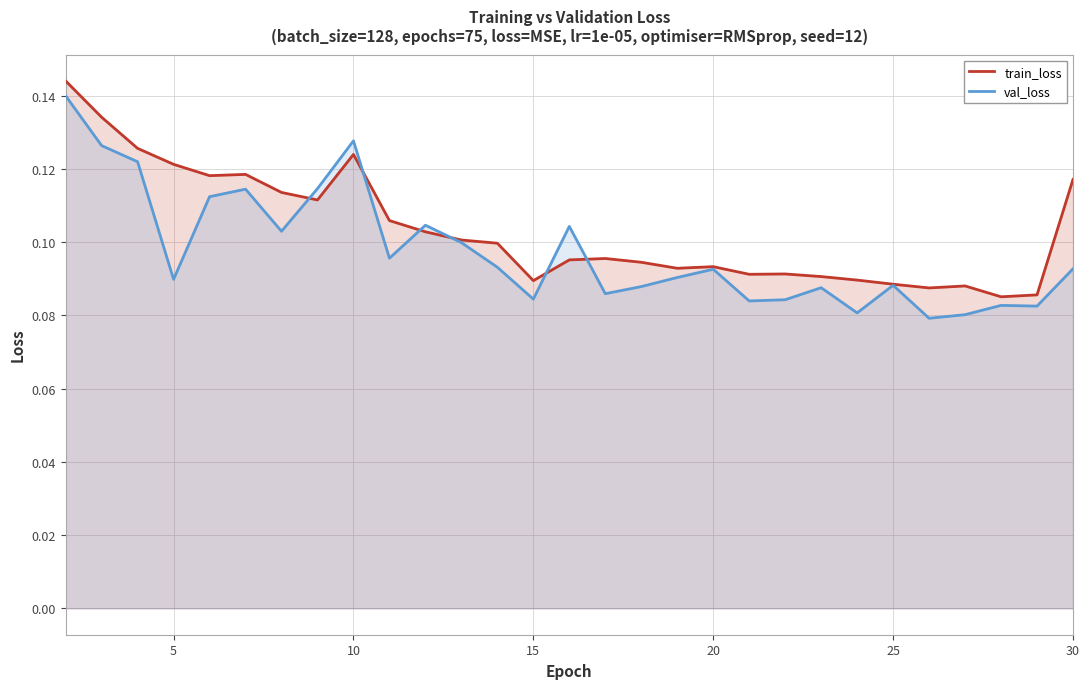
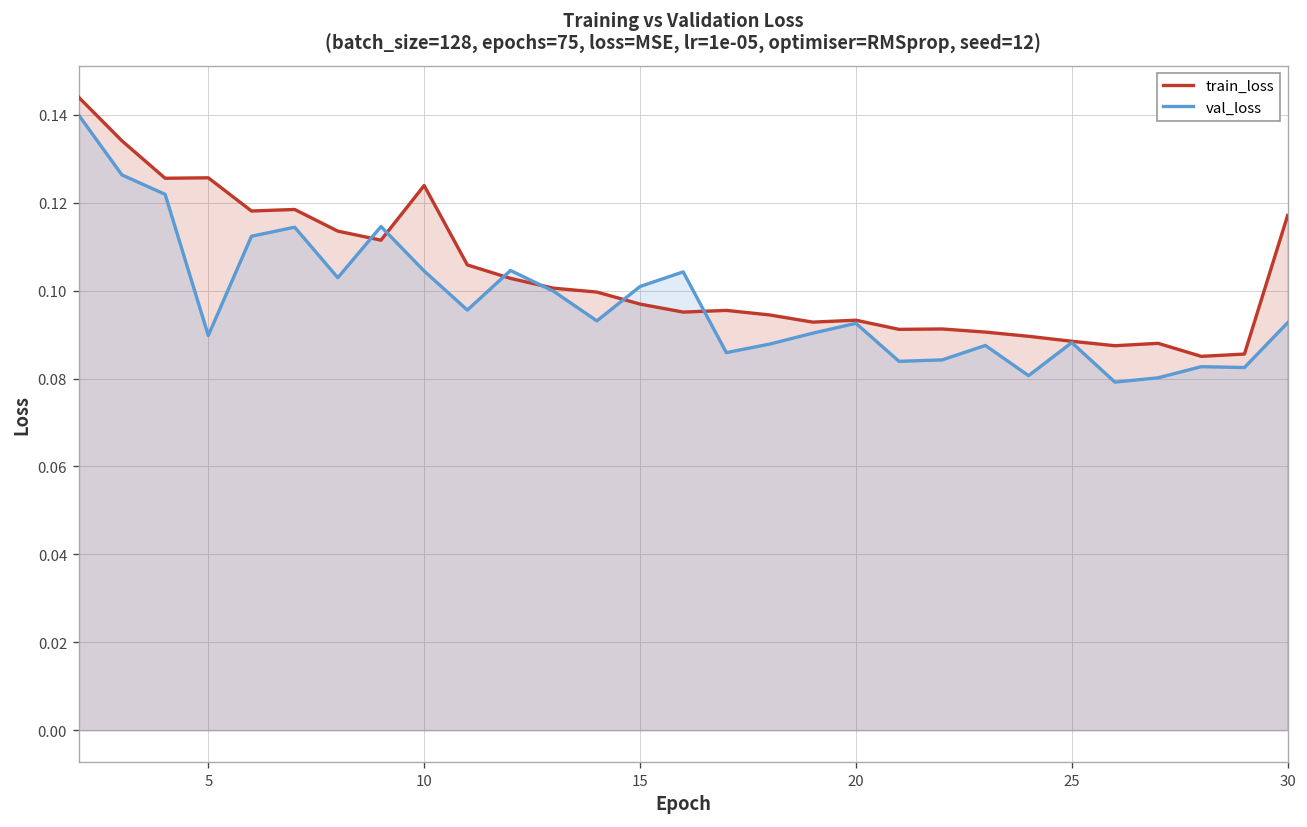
train_loss, 5: 0.121 -> 0.126
val_loss, 10: 0.128 -> 0.104
train_loss, 15: 0.089 -> 0.097
val_loss, 15: 0.084 -> 0.101
